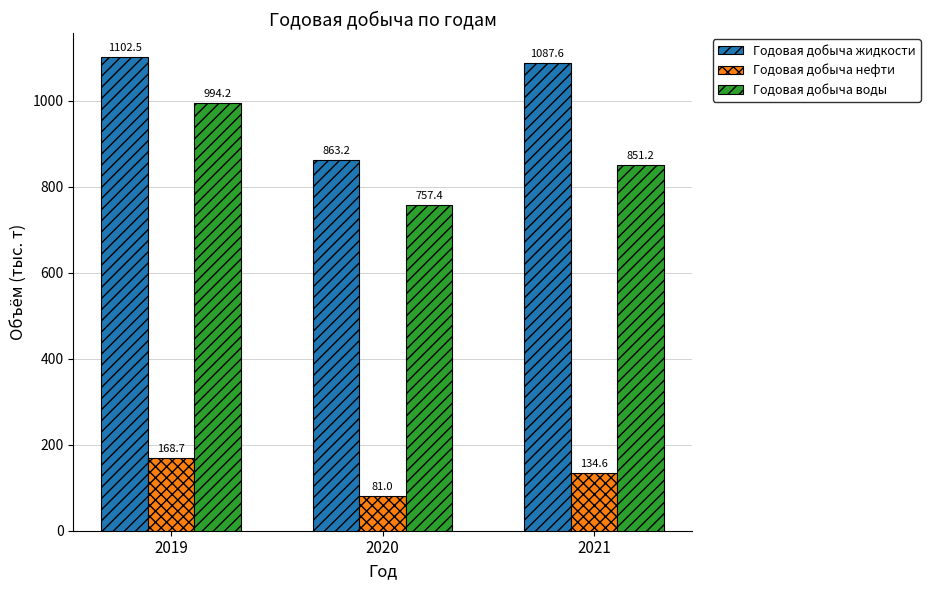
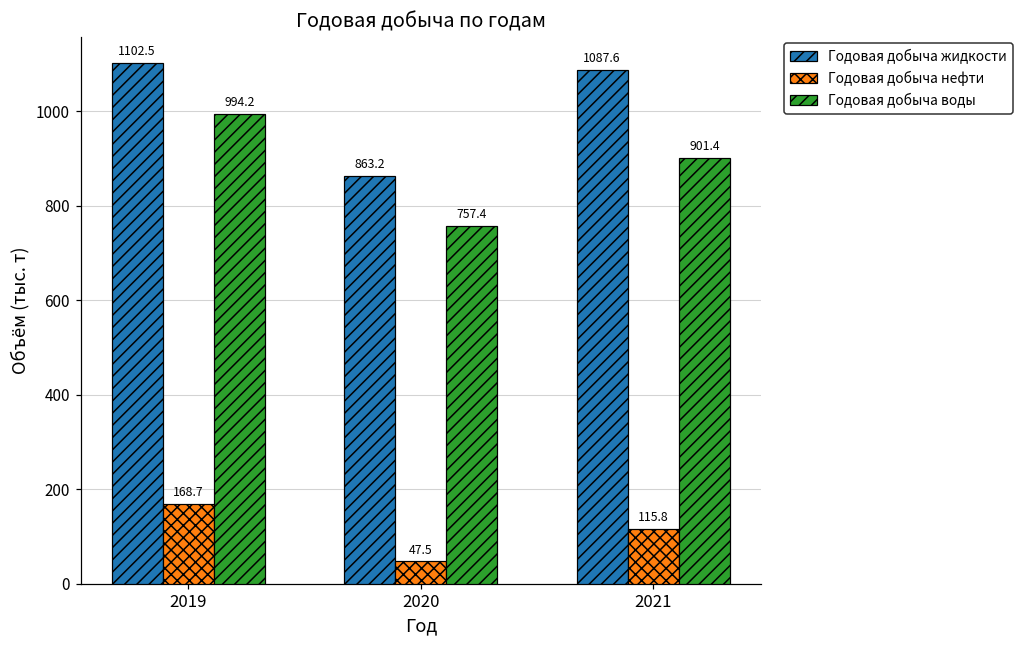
Годовая добыча нефти, 2020: 81.0 -> 47.5
Годовая добыча нефти, 2021: 134.6 -> 115.8
Годовая добыча воды, 2021: 851.2 -> 901.4
